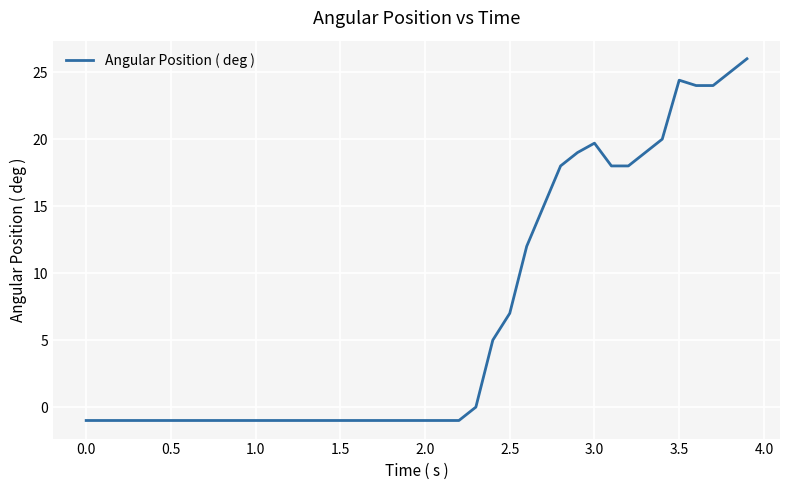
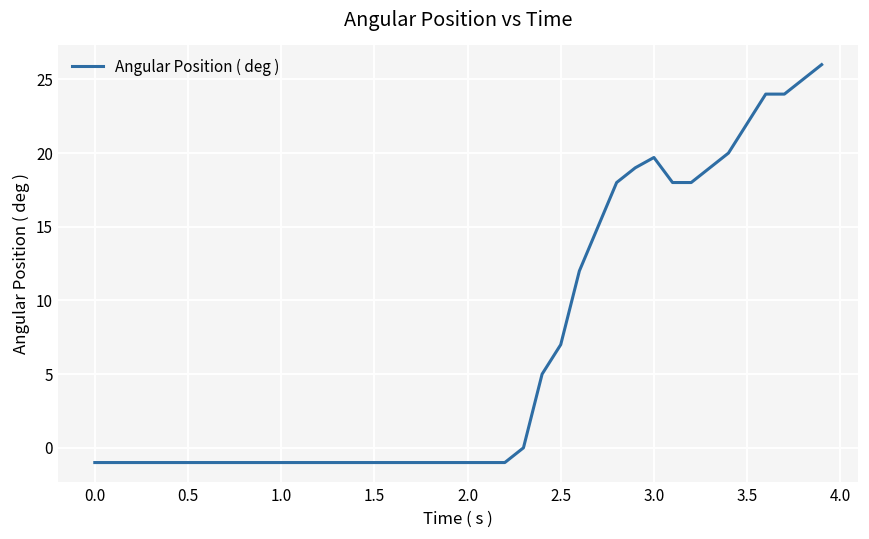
3.5: 24.4 -> 22.0
